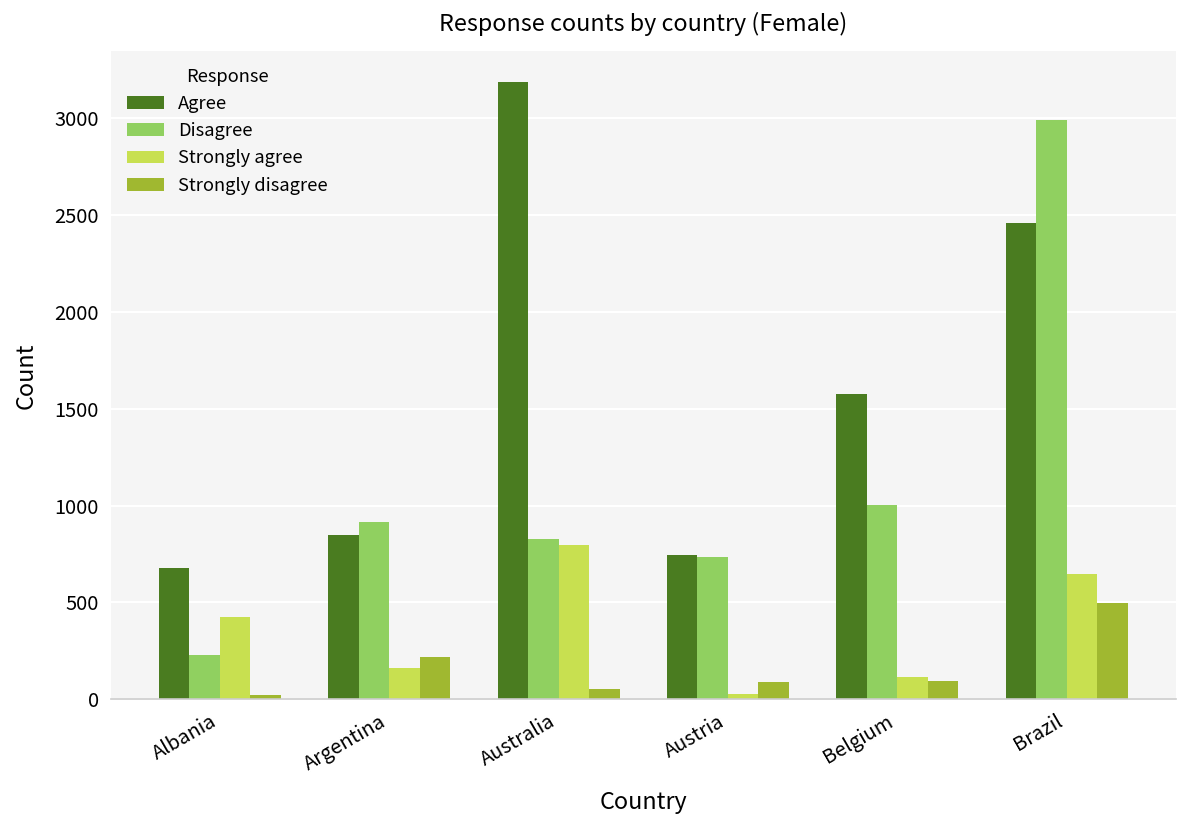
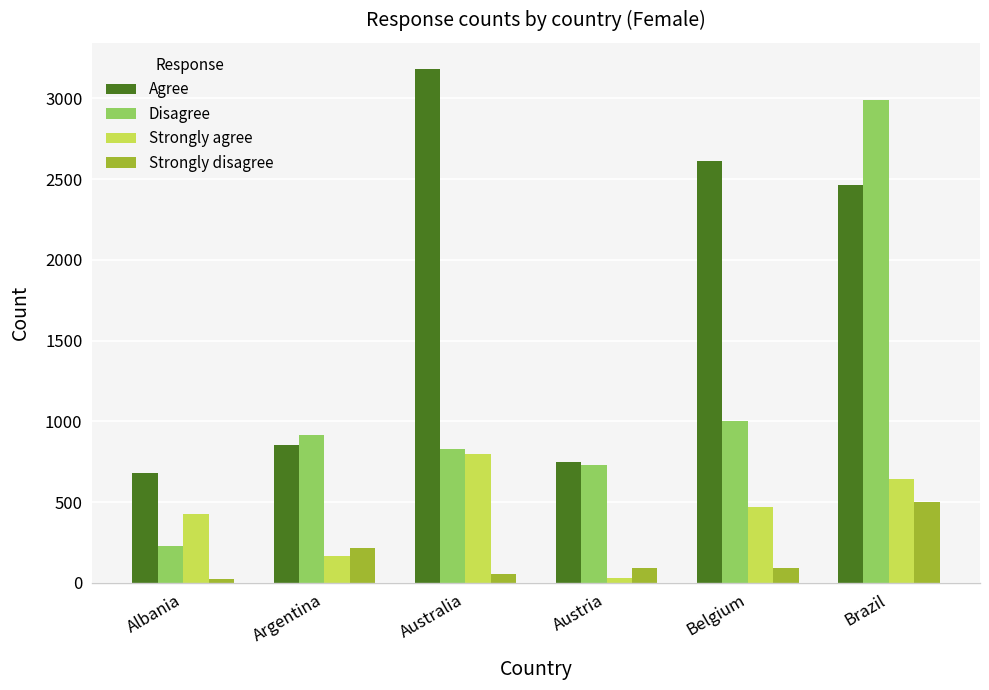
Agree, Belgium: 1580 -> 2620
Strongly agree, Belgium: 120 -> 470
